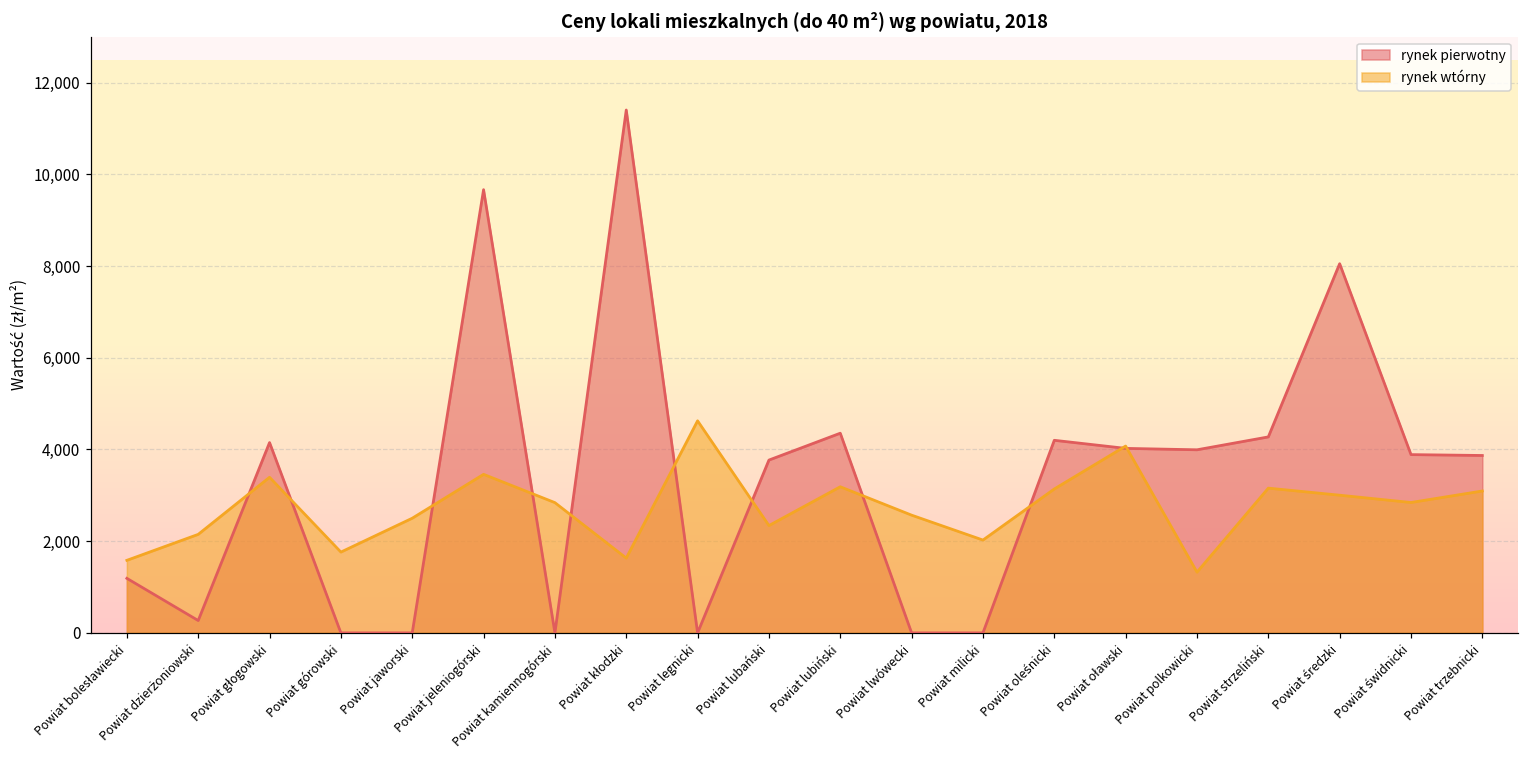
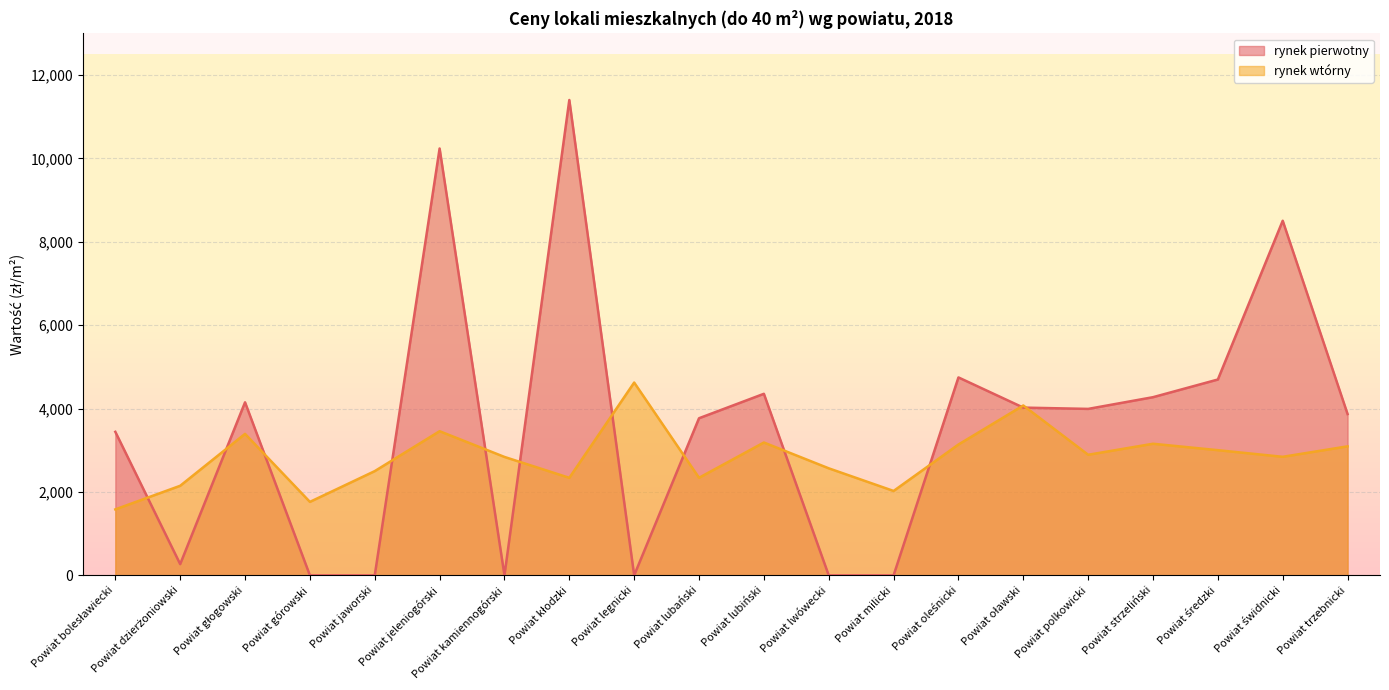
rynek pierwotny, Powiat bolesławiecki: 1,200 -> 3,400
rynek pierwotny, Powiat jeleniogórski: 9,700 -> 10,200
rynek wtórny, Powiat kłodzki: 1,600 -> 2,300
rynek pierwotny, Powiat oleśnicki: 4,200 -> 4,700
rynek wtórny, Powiat polkowicki: 1,300 -> 2,900
rynek pierwotny, Powiat średzki: 8,100 -> 4,700
rynek pierwotny, Powiat świdnicki: 3,900 -> 8,500
